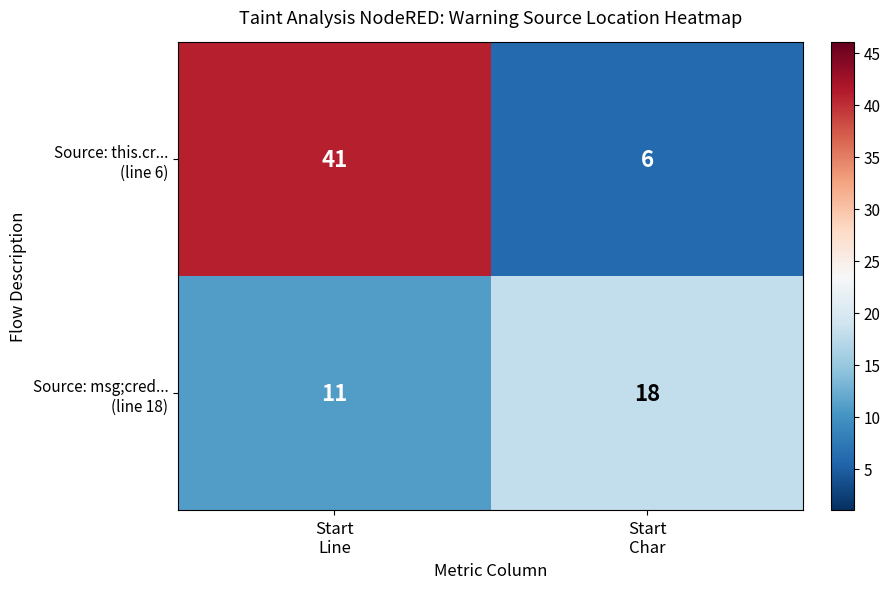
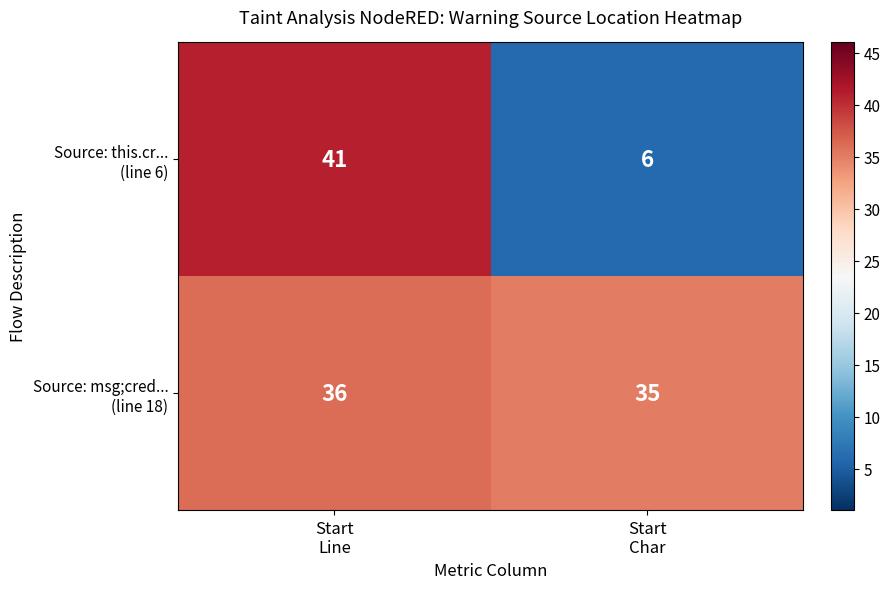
Source: msg;cred... (line 18), Start Line: 11 -> 36
Source: msg;cred... (line 18), Start Char: 18 -> 35
